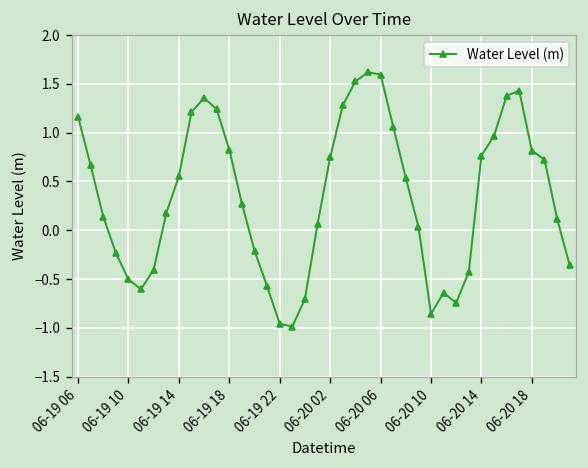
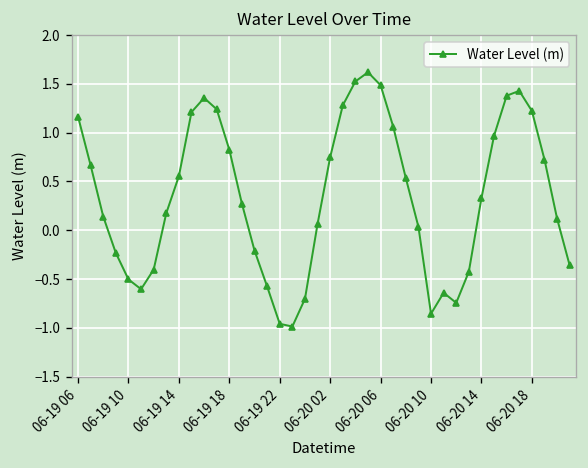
06-20 06: 1.6 -> 1.5
06-20 14: 0.8 -> 0.3
06-20 18: 0.8 -> 1.2
